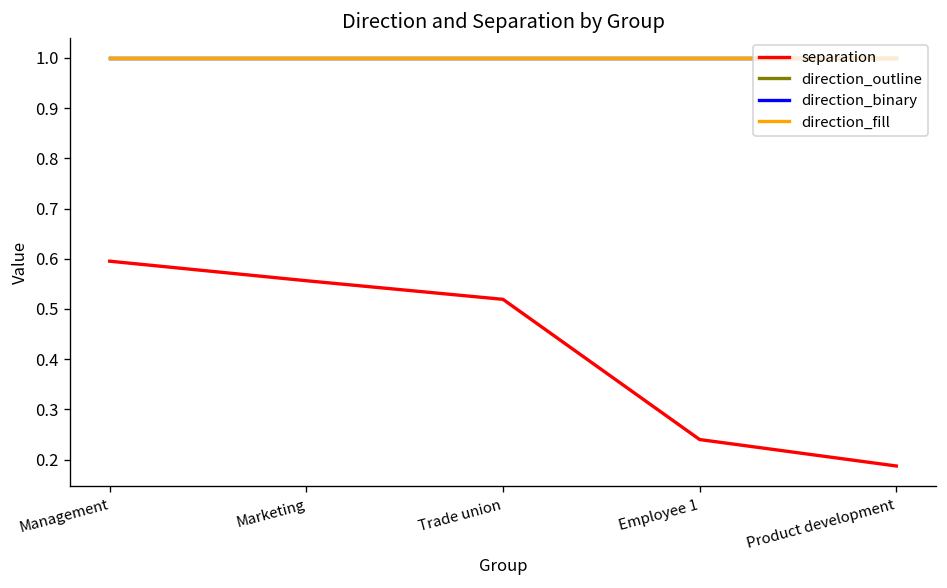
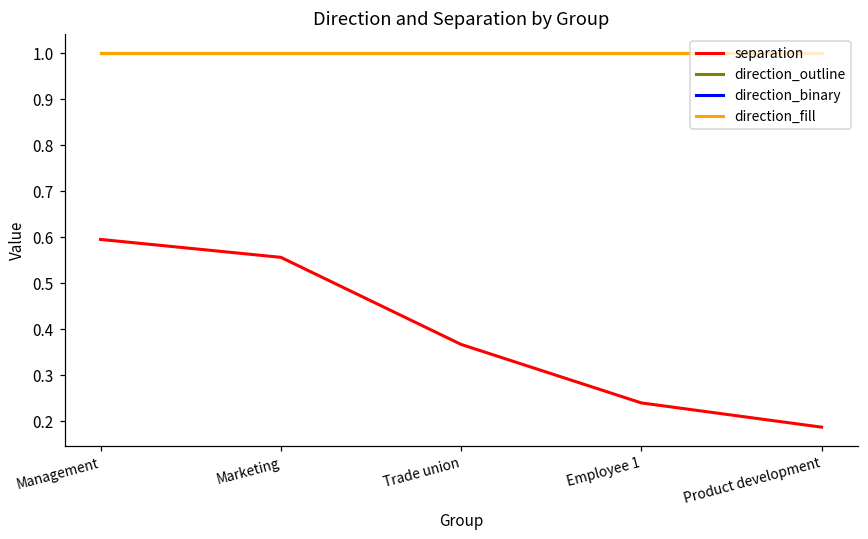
separation, Trade union: 0.52 -> 0.37
